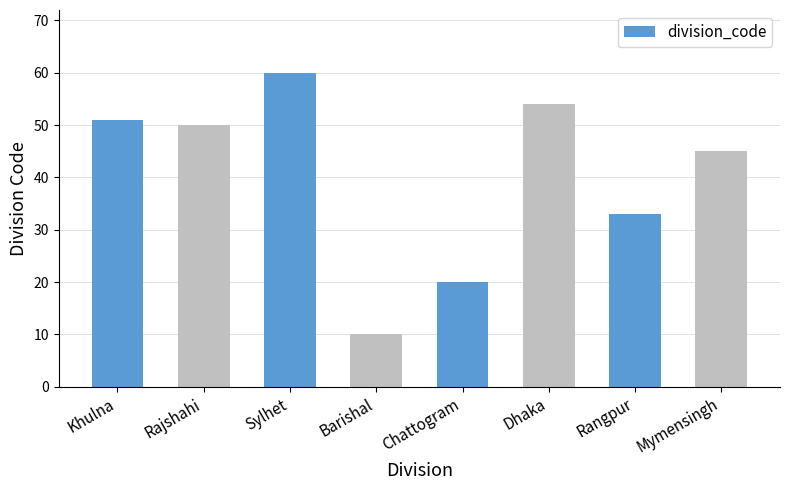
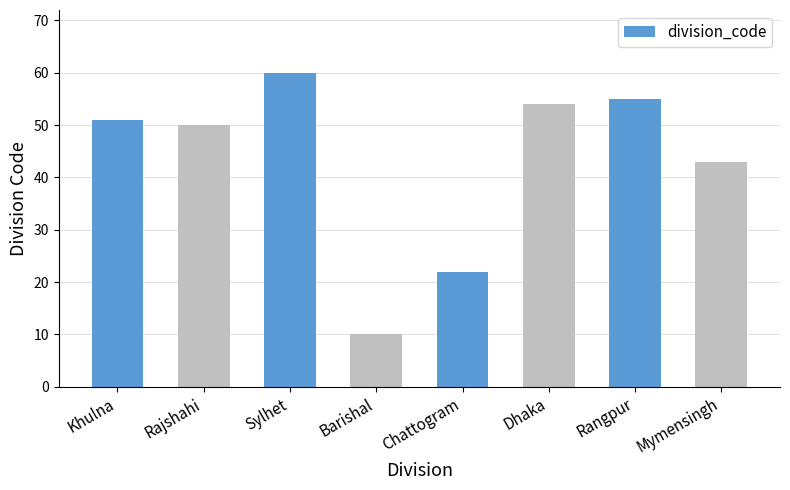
Chattogram: 20 -> 22
Rangpur: 33 -> 55
Mymensingh: 45 -> 43
